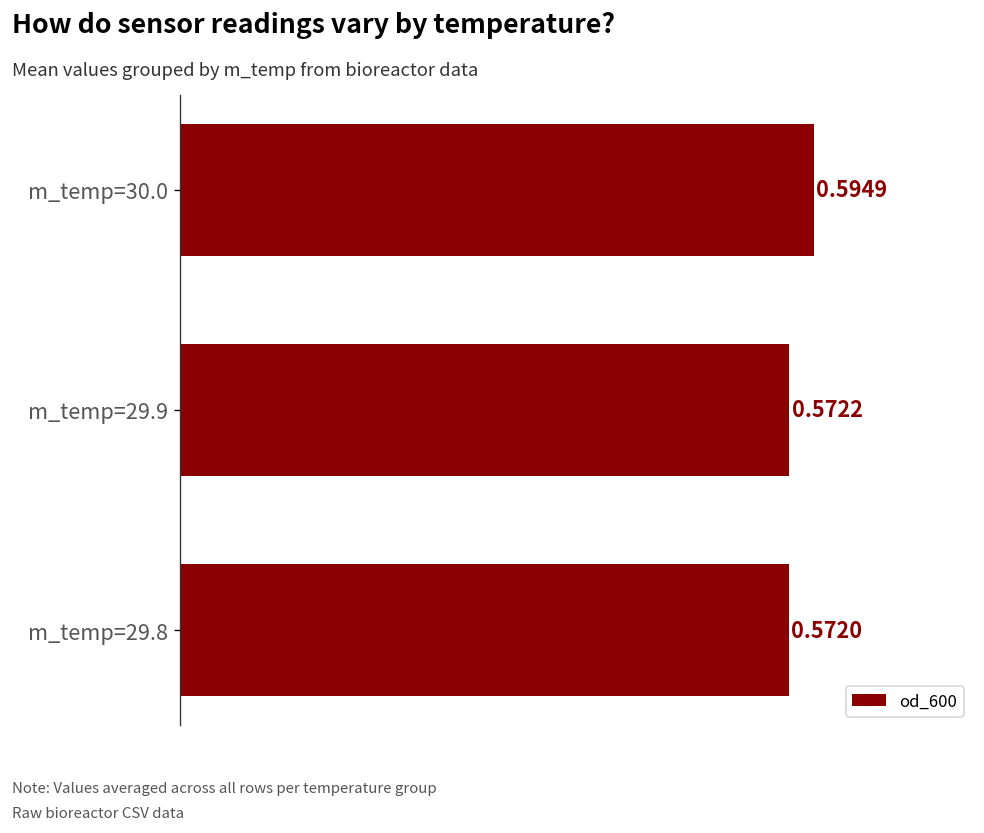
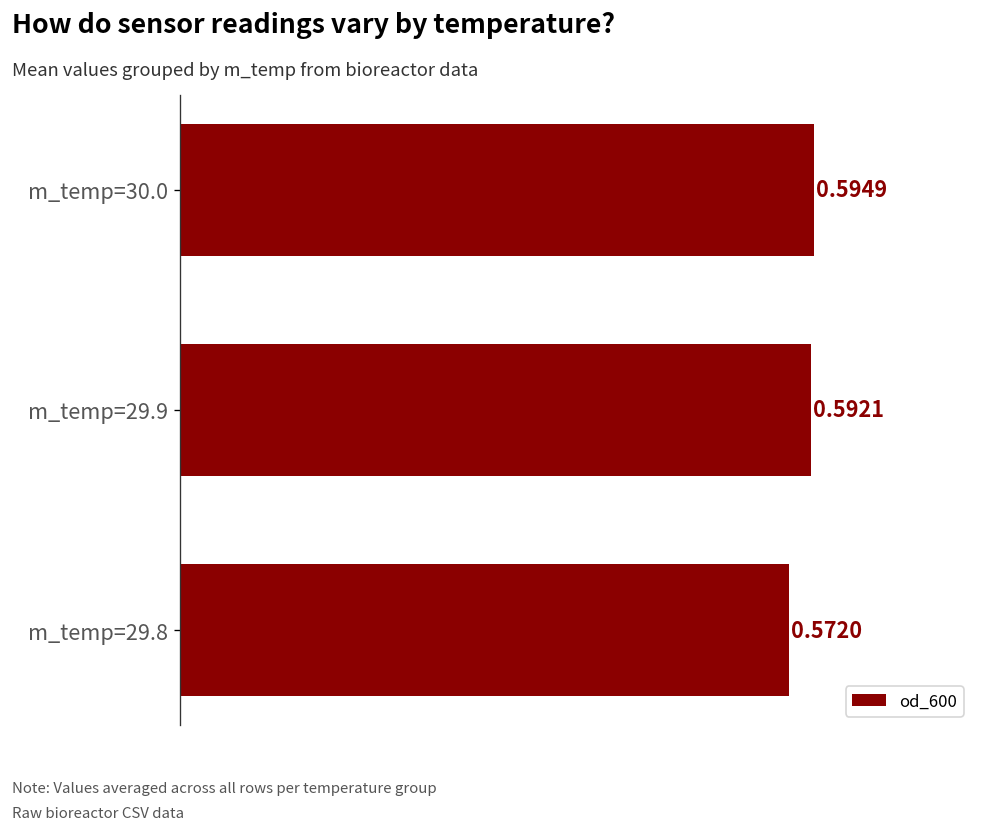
m_temp=29.9: 0.5722 -> 0.5921
